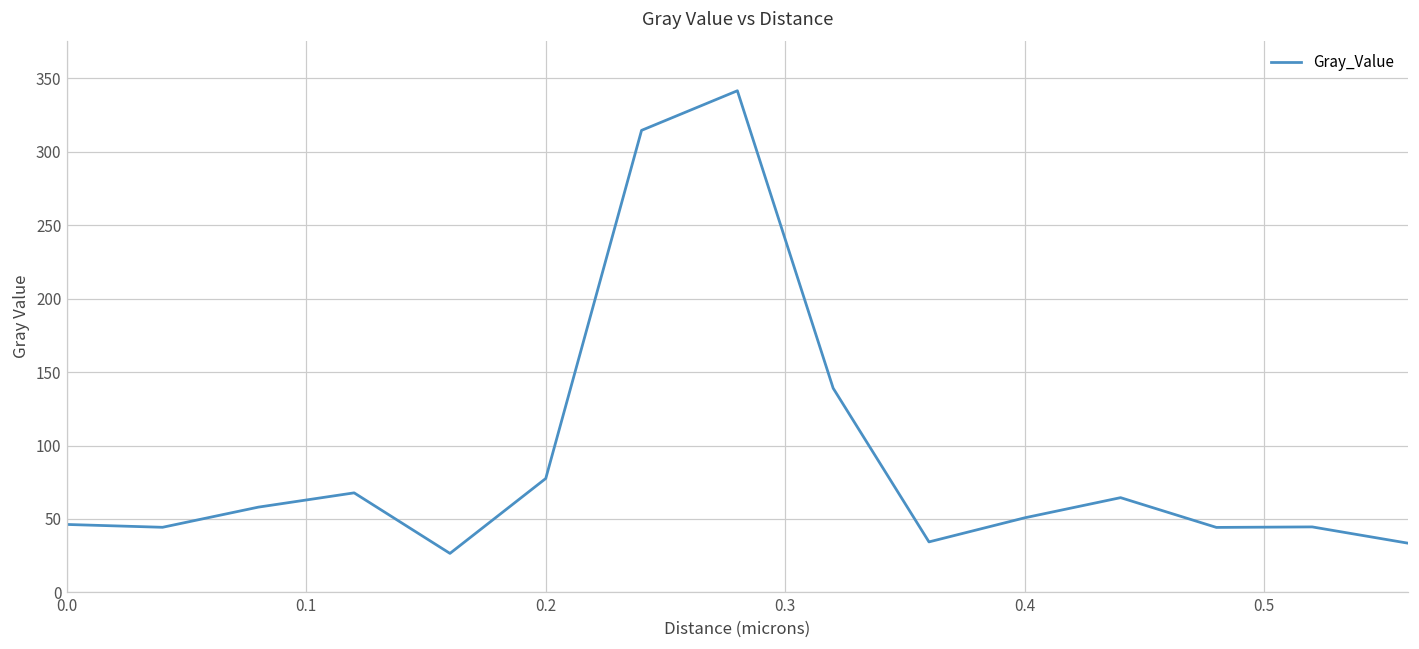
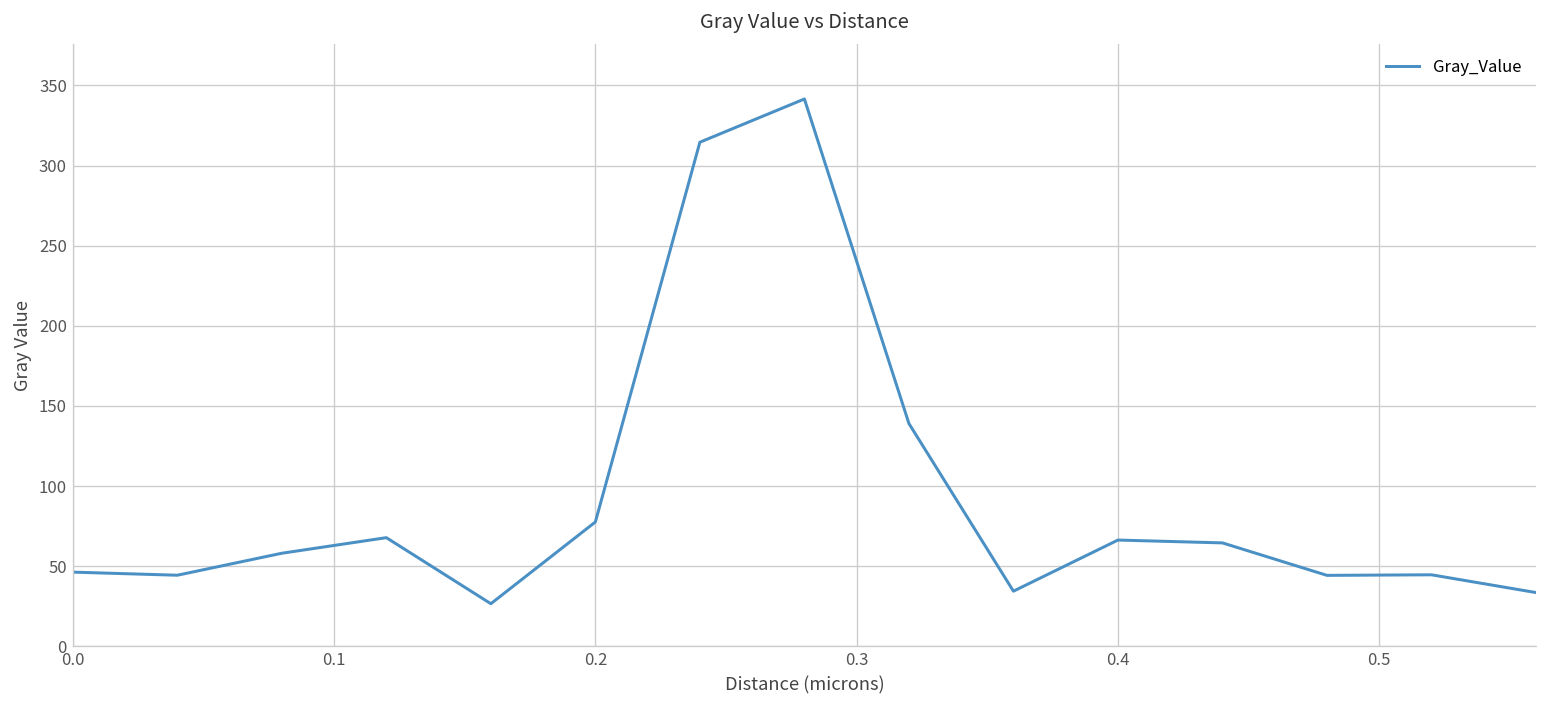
0.4: 51 -> 66
